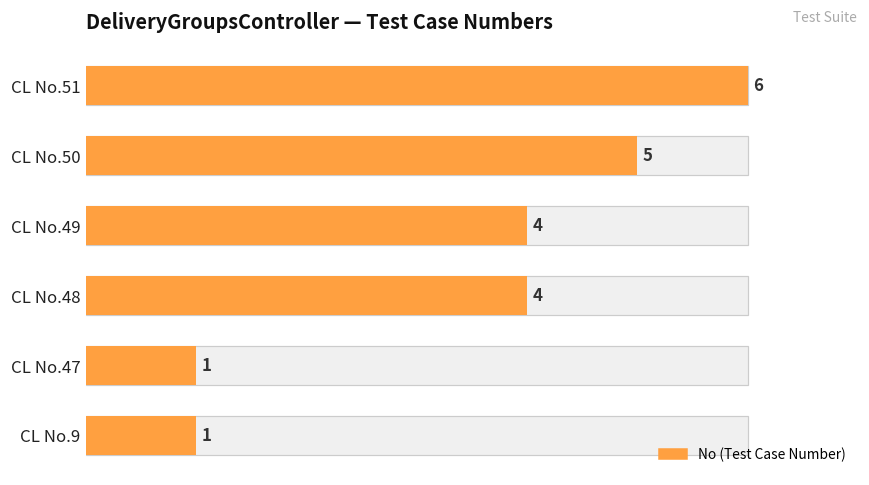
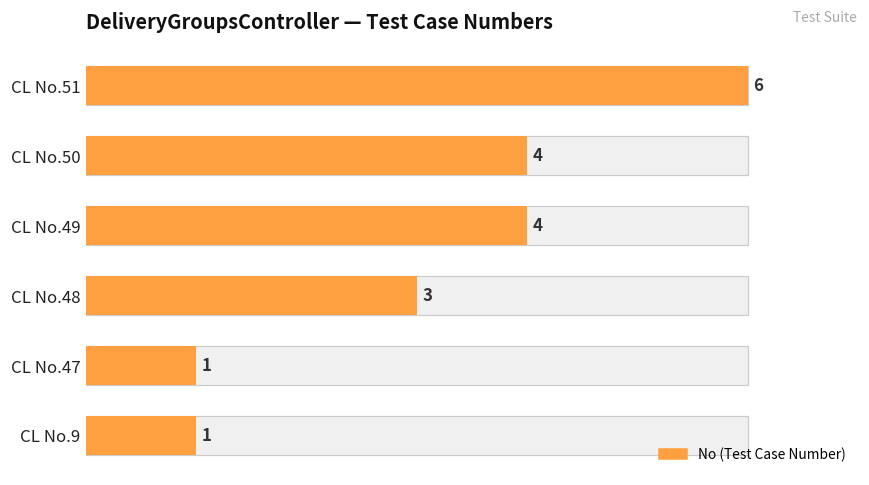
No (Test Case Number), CL No.50: 5 -> 4
No (Test Case Number), CL No.48: 4 -> 3
